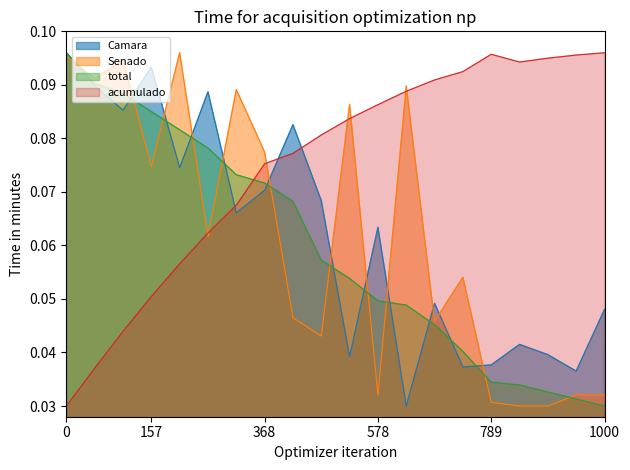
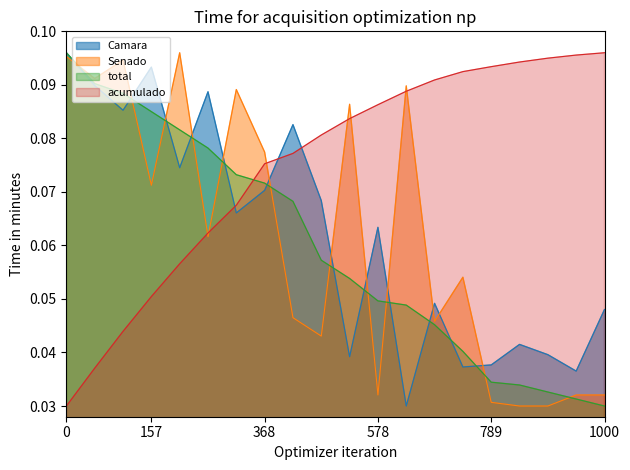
Senado, 157: 0.075 -> 0.071
acumulado, 789: 0.096 -> 0.093
